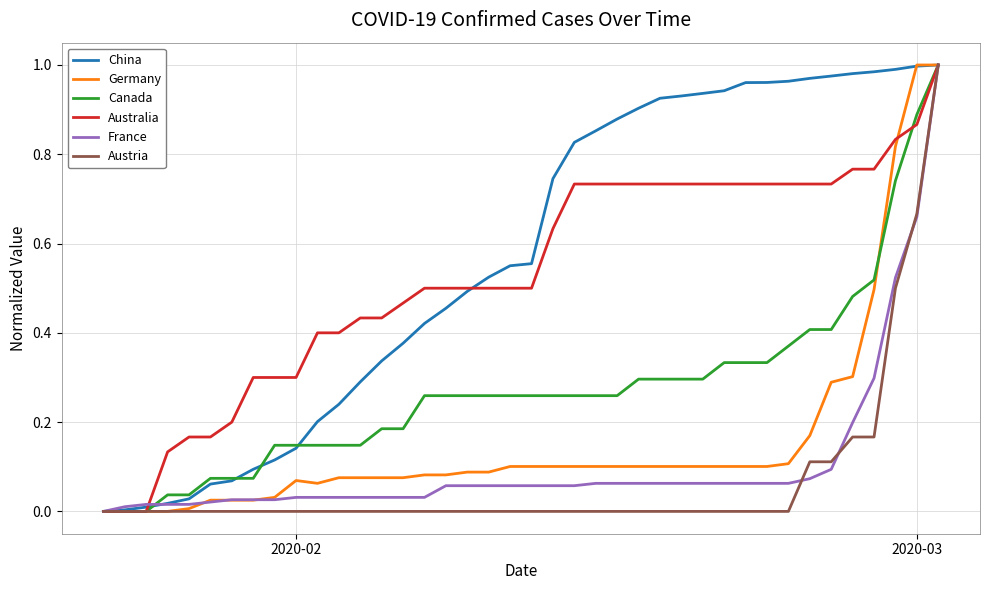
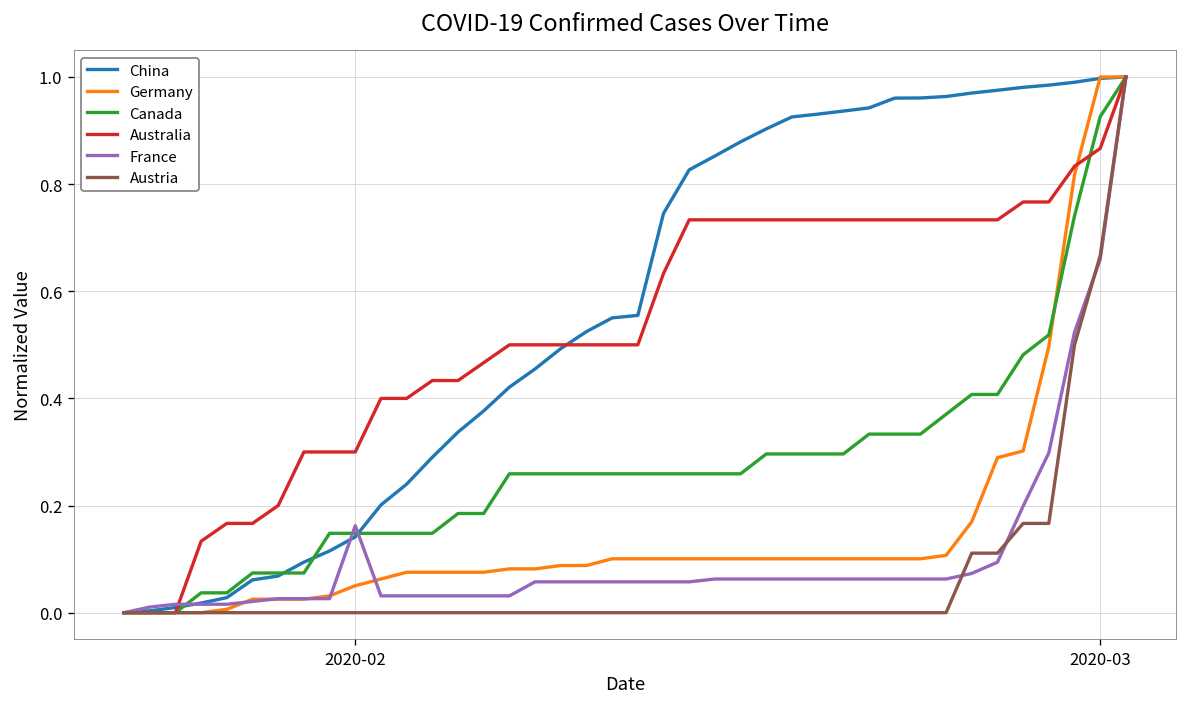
Germany, 2020-02: 0.07 -> 0.05
France, 2020-02: 0.03 -> 0.16
Canada, 2020-03: 0.89 -> 0.93
